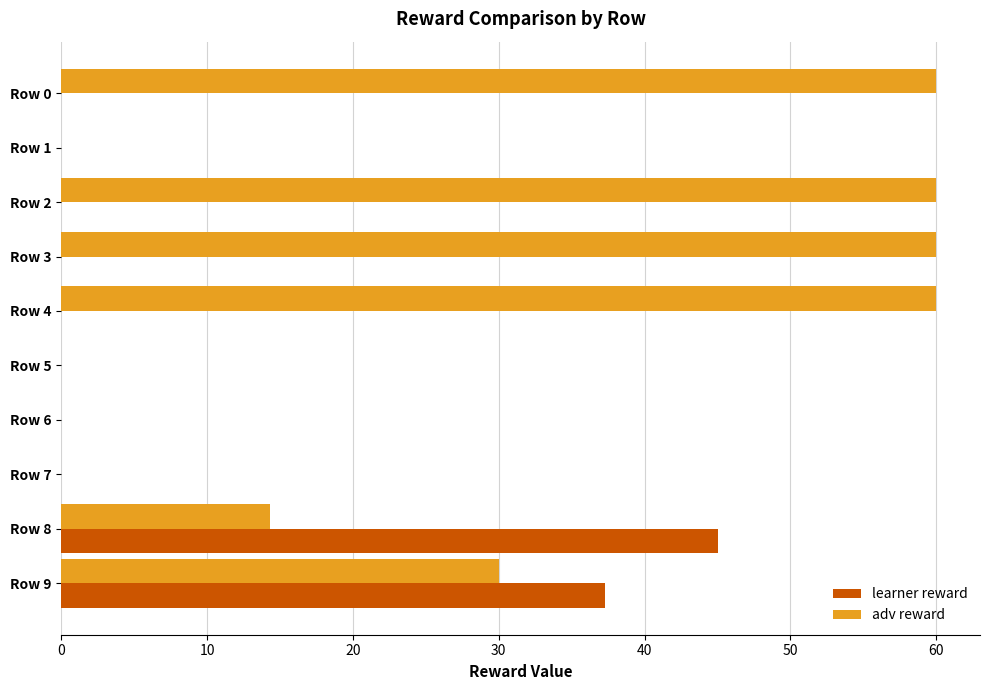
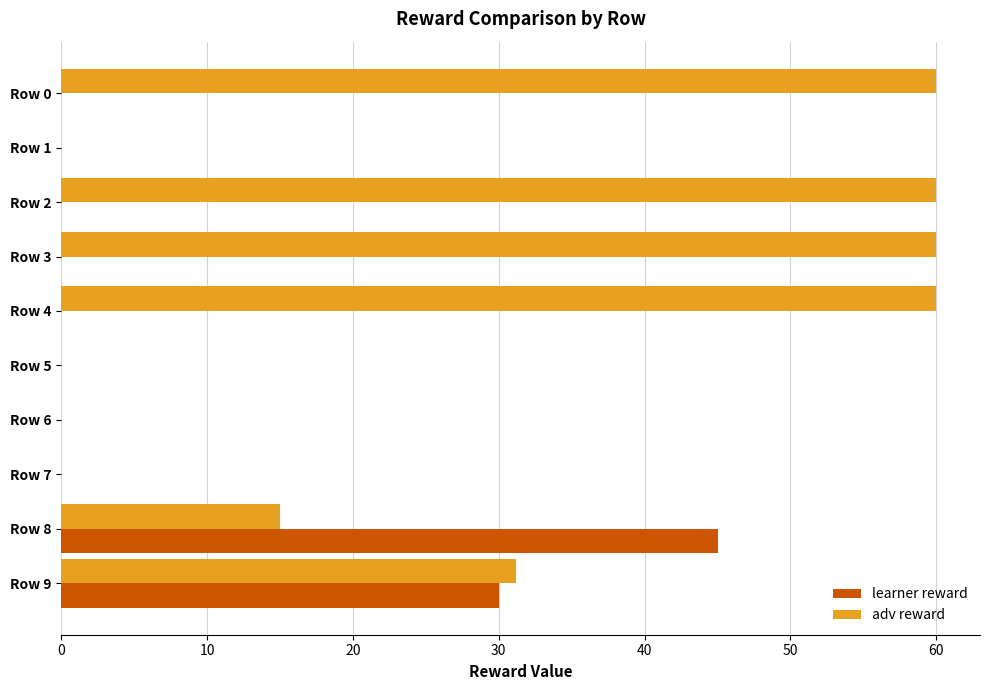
adv reward, Row 8: 14.3 -> 15.0
adv reward, Row 9: 30.0 -> 31.2
learner reward, Row 9: 37.3 -> 30.0
